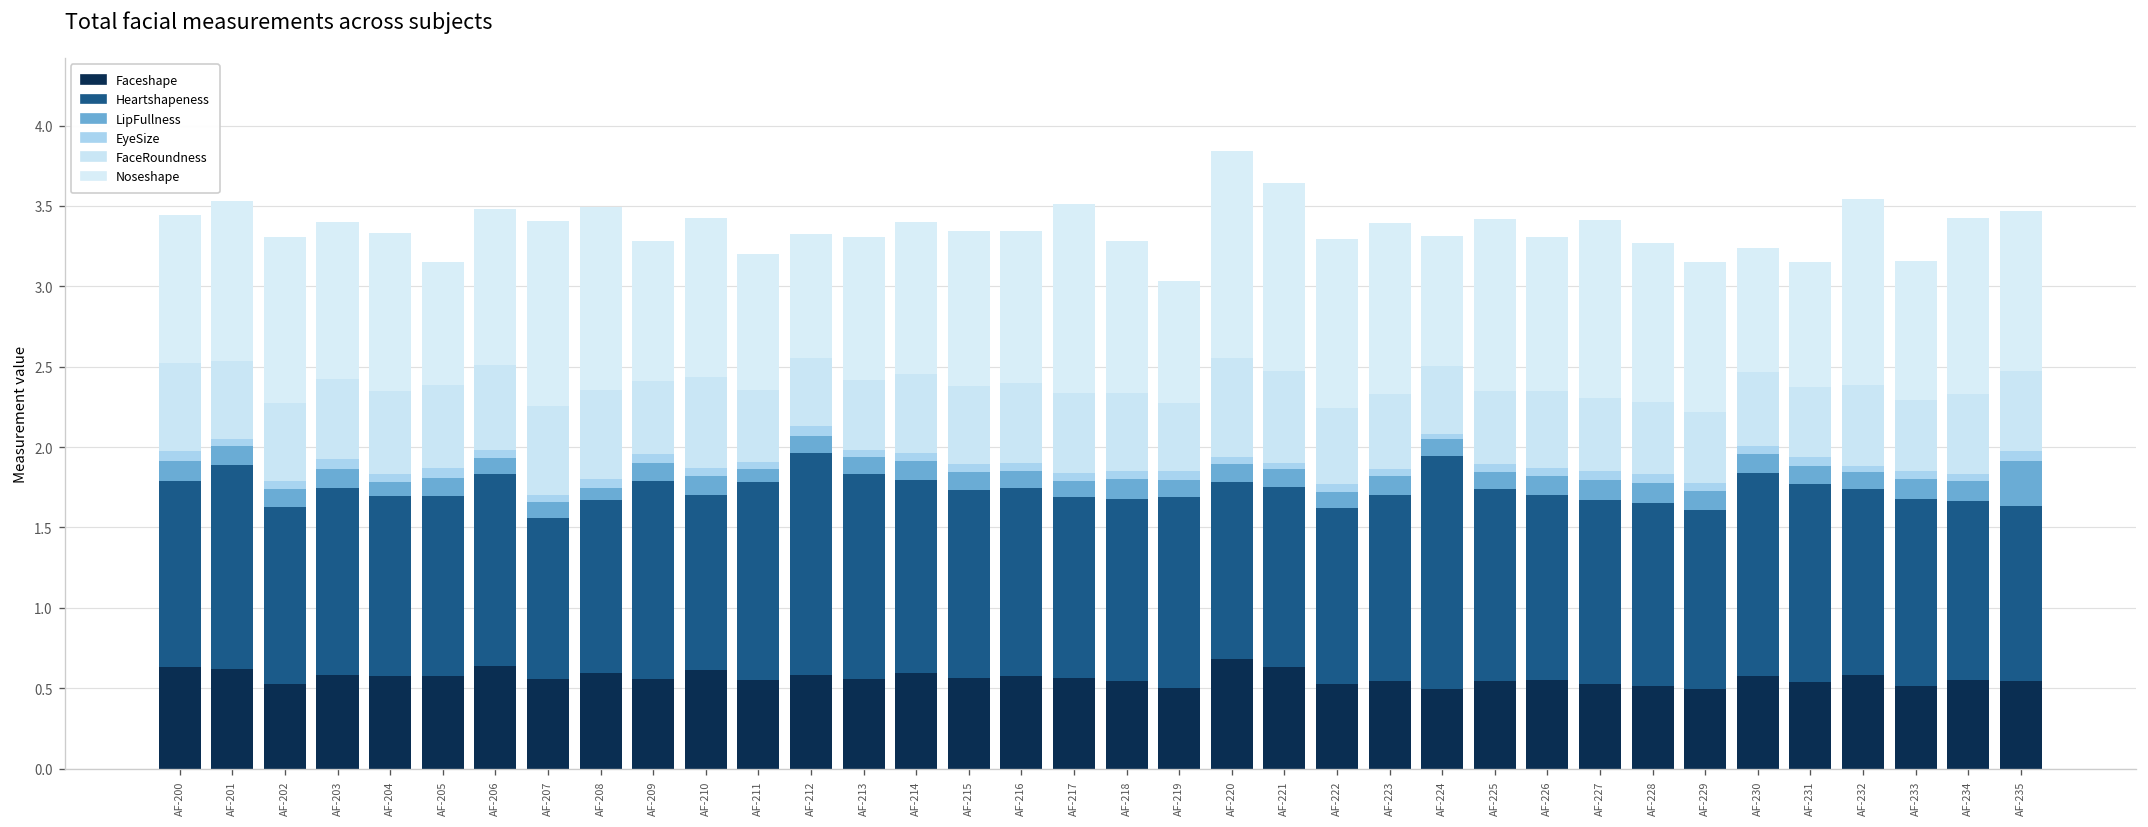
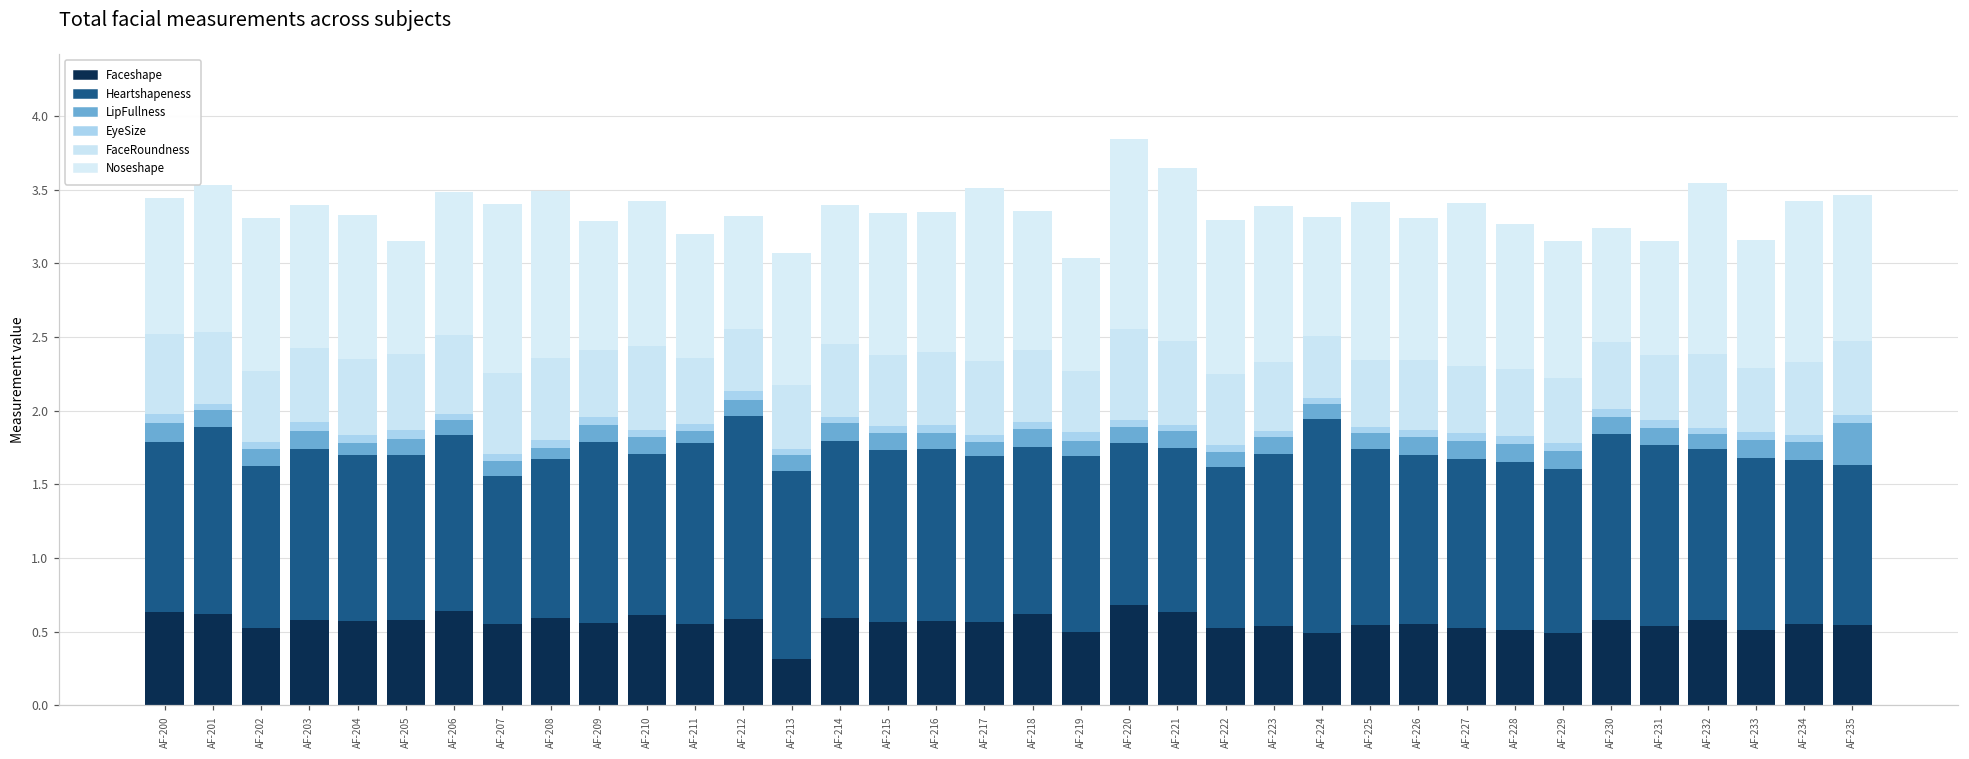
Faceshape, AF-213: 0.56 -> 0.32
Faceshape, AF-218: 0.55 -> 0.62
